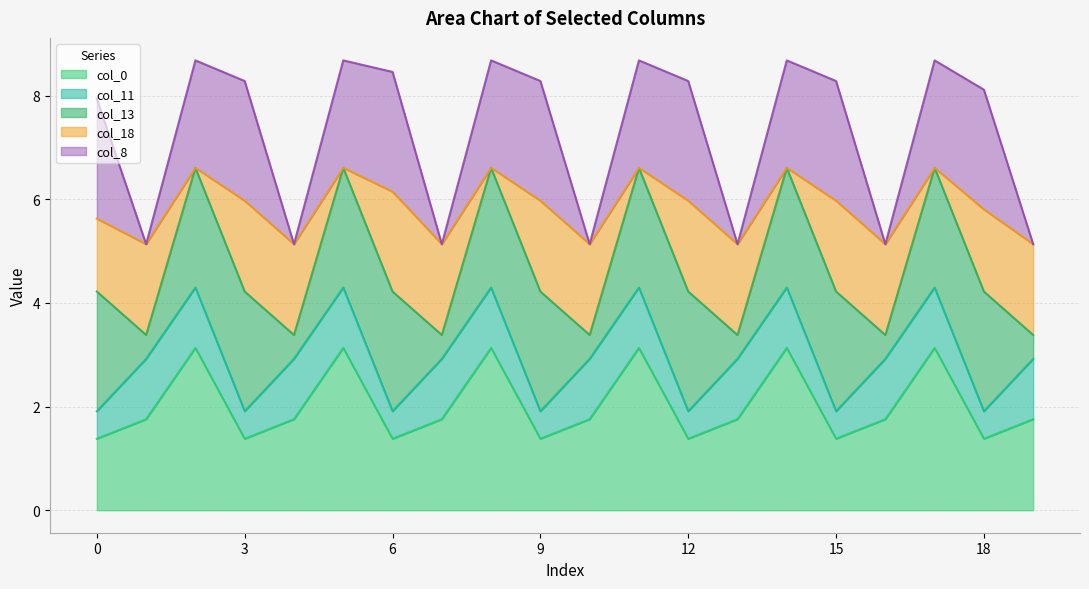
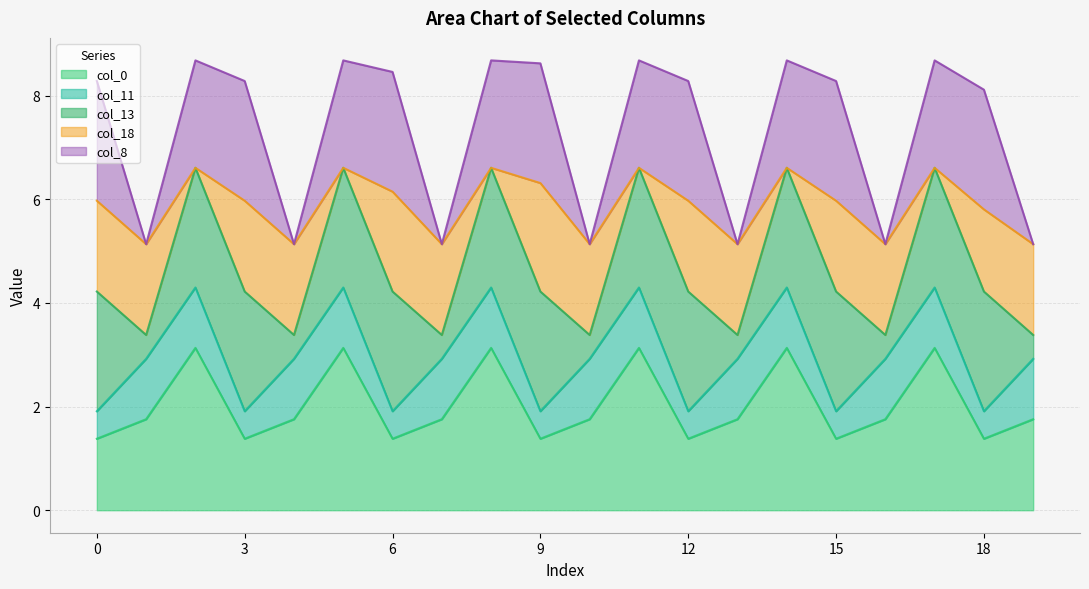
col_18, 0: 1.4 -> 1.8
col_18, 9: 1.8 -> 2.1
